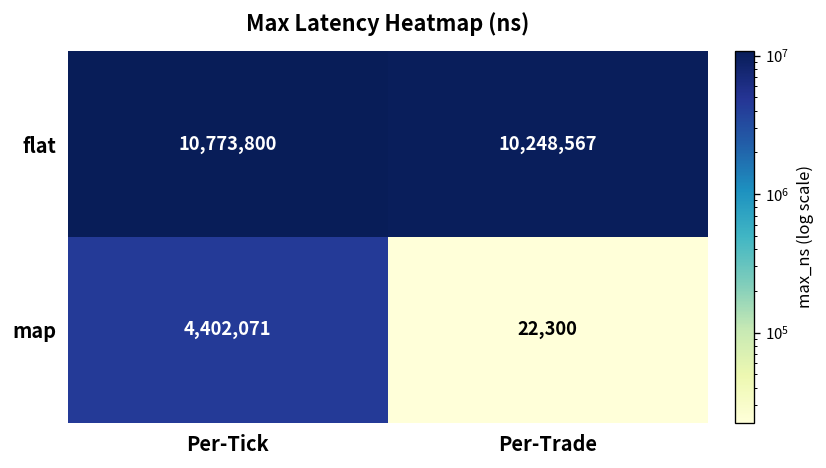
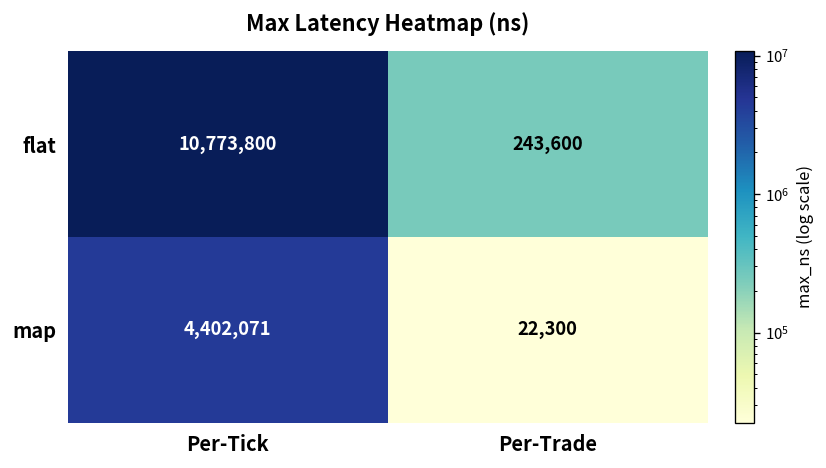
flat, Per-Trade: 10,248,567 -> 243,600
